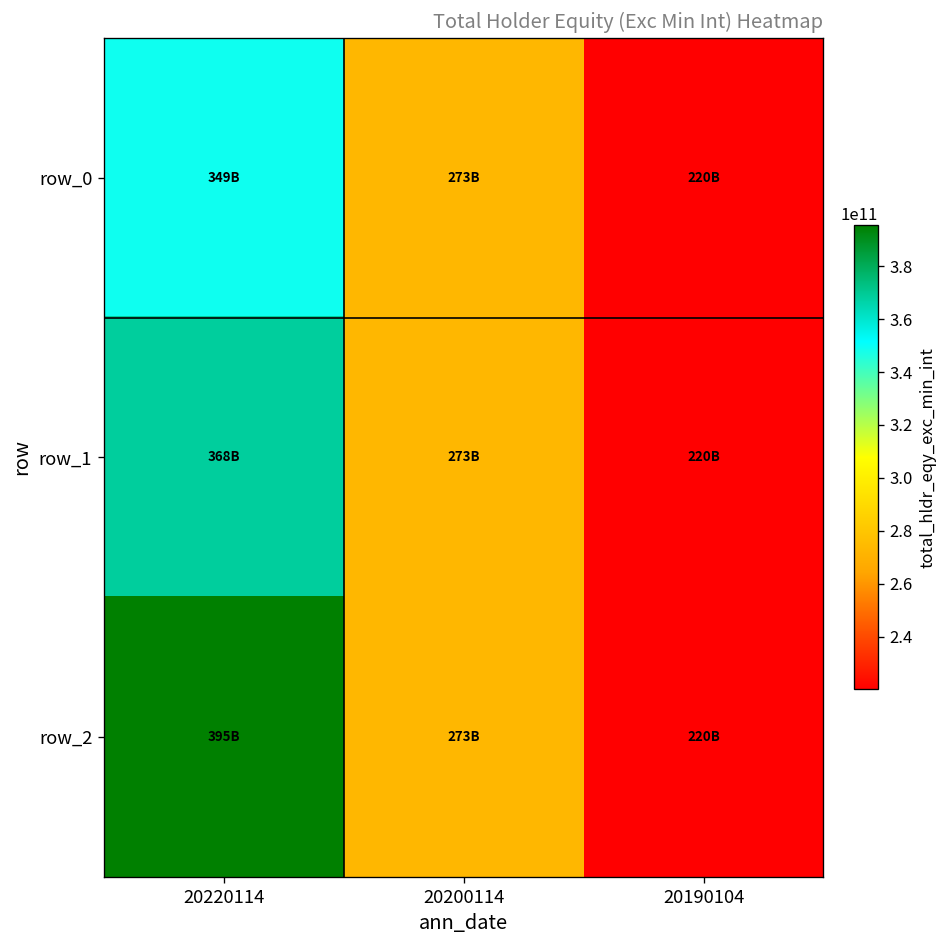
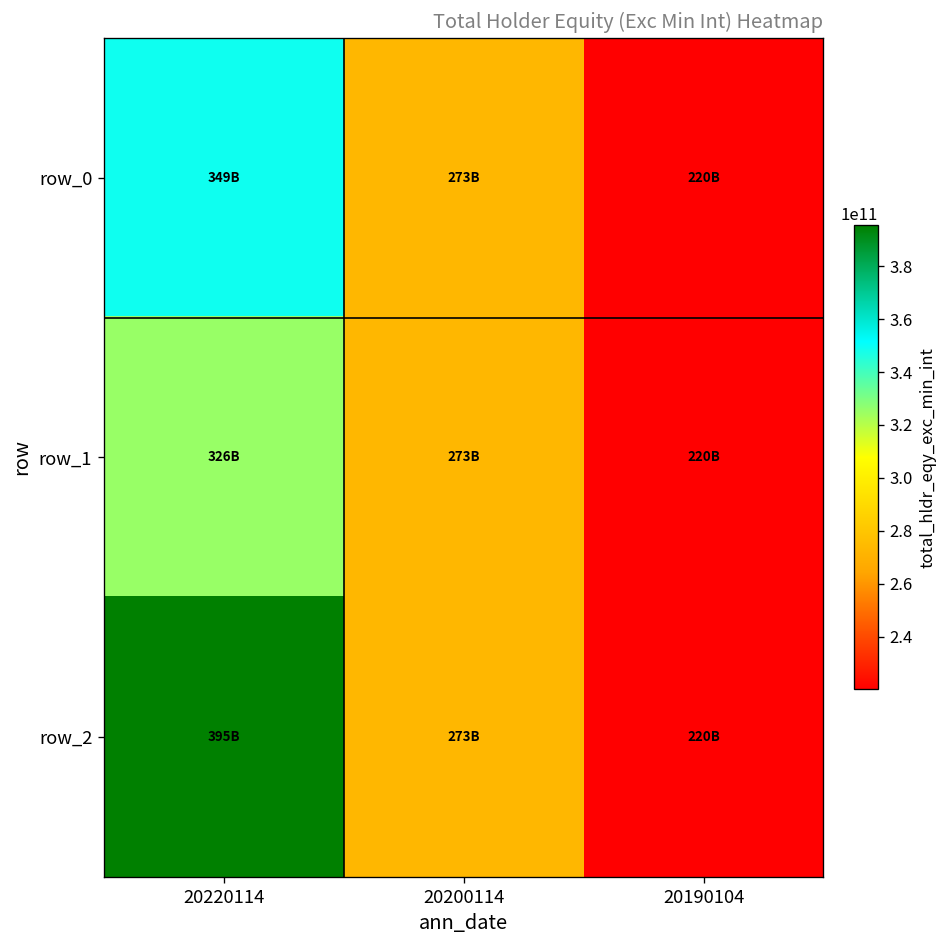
row_1, 20220114: 368B -> 326B
